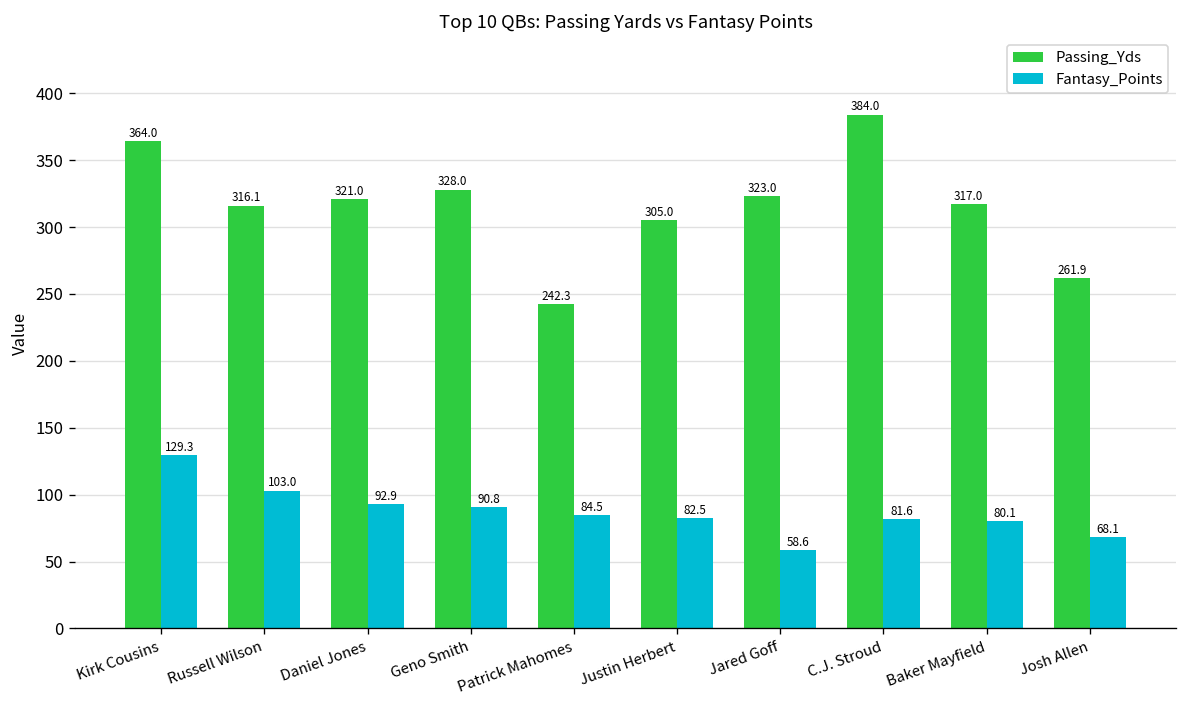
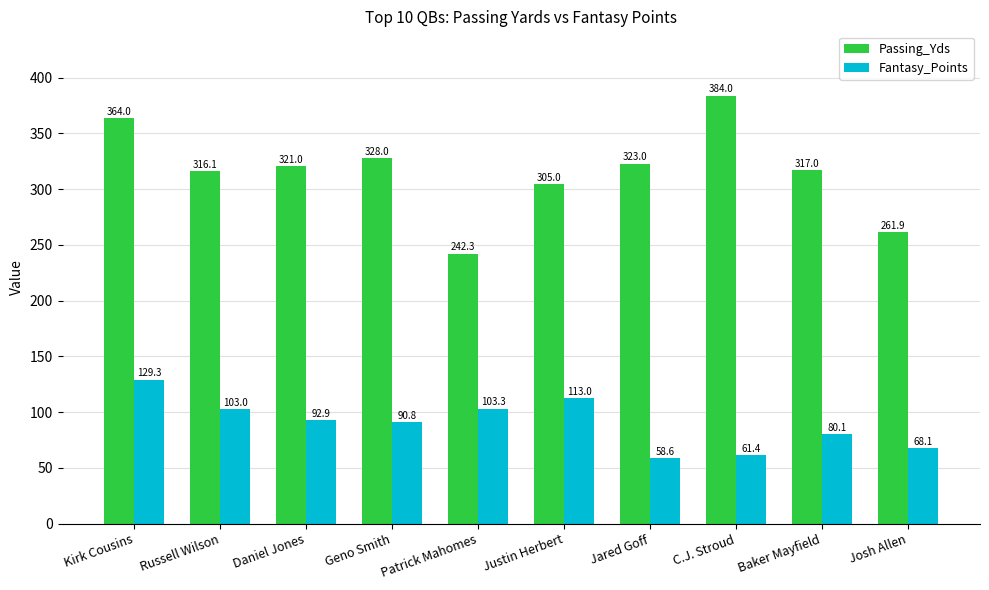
Fantasy_Points, Patrick Mahomes: 84.5 -> 103.3
Fantasy_Points, Justin Herbert: 82.5 -> 113.0
Fantasy_Points, C.J. Stroud: 81.6 -> 61.4
